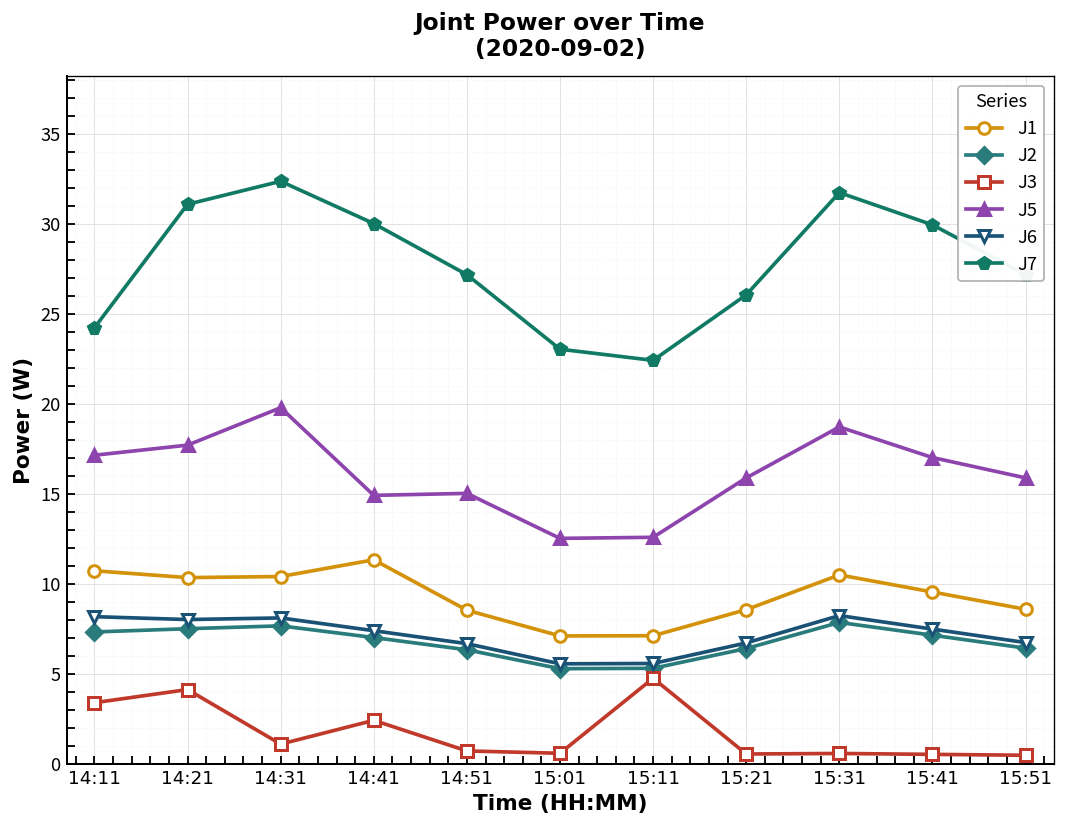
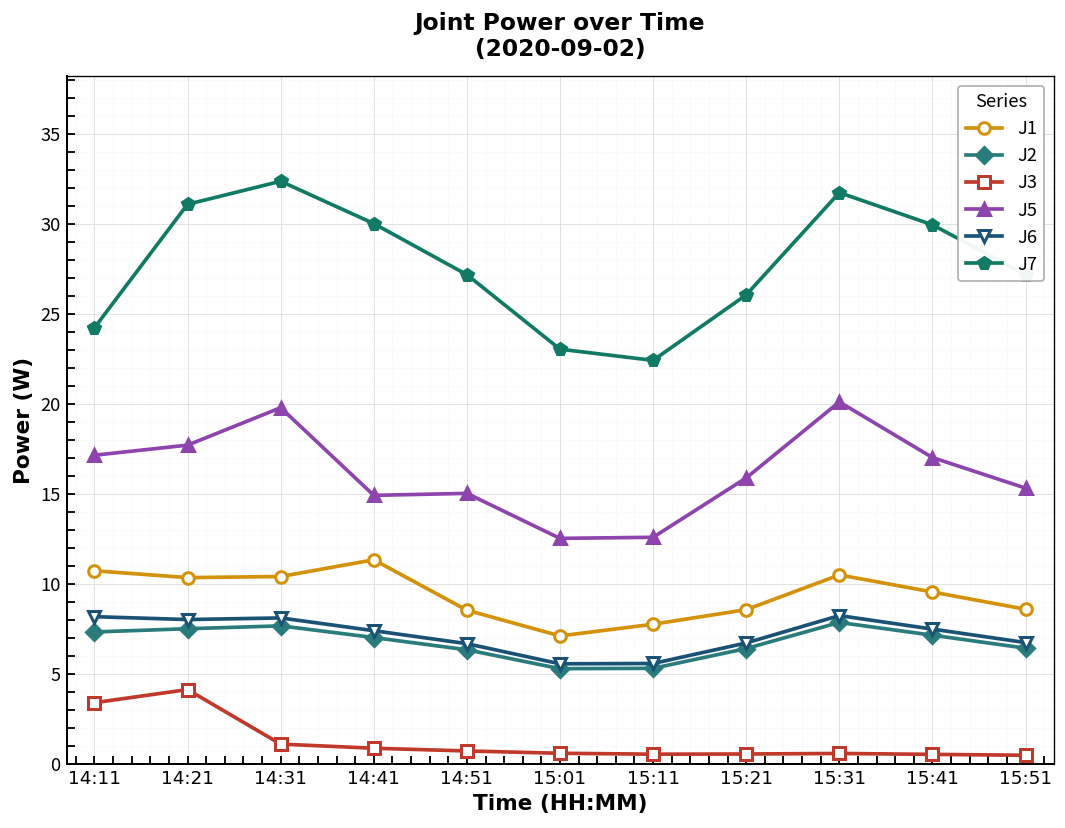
J3, 14:41: 2.4 -> 0.9
J1, 15:11: 7.1 -> 7.8
J3, 15:11: 4.8 -> 0.5
J5, 15:31: 18.7 -> 20.1
J5, 15:51: 15.9 -> 15.3
